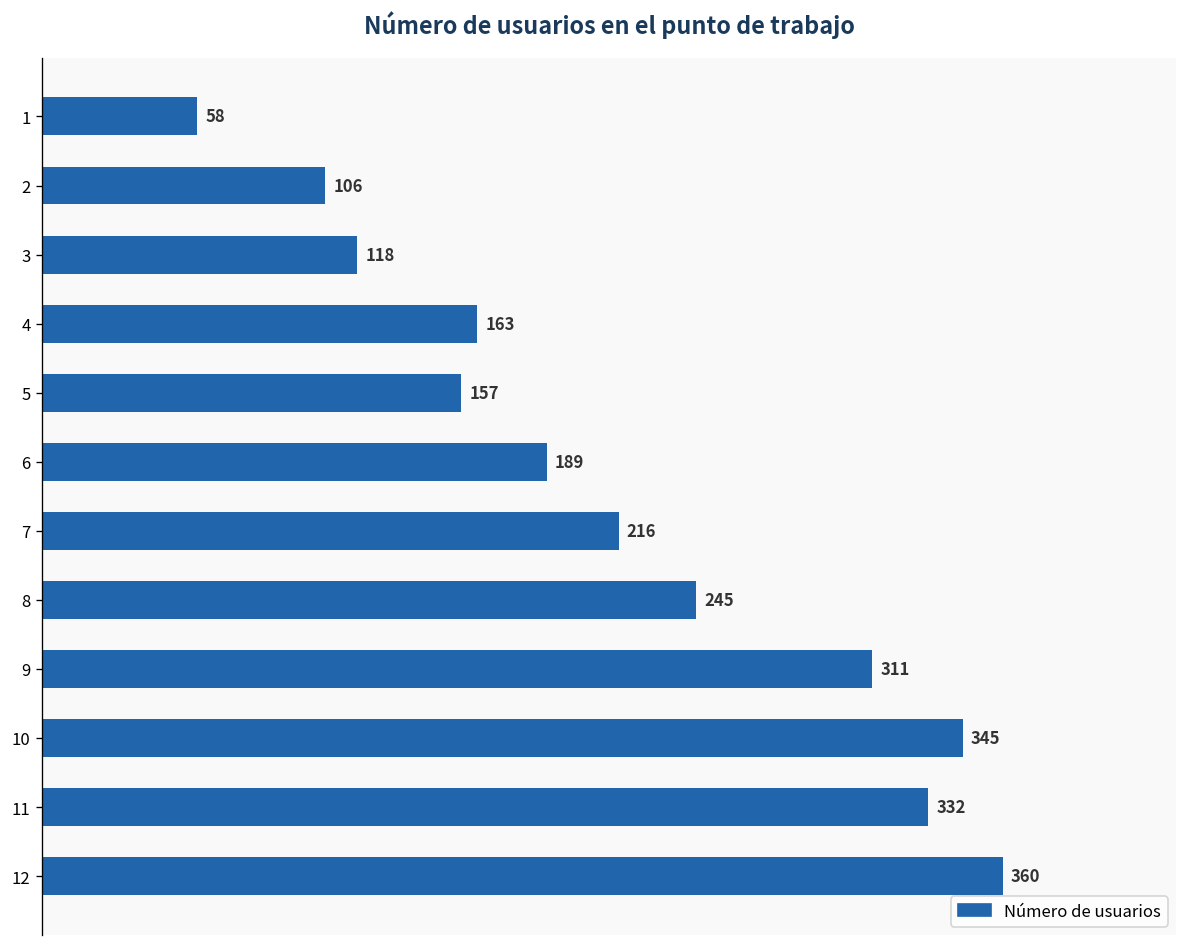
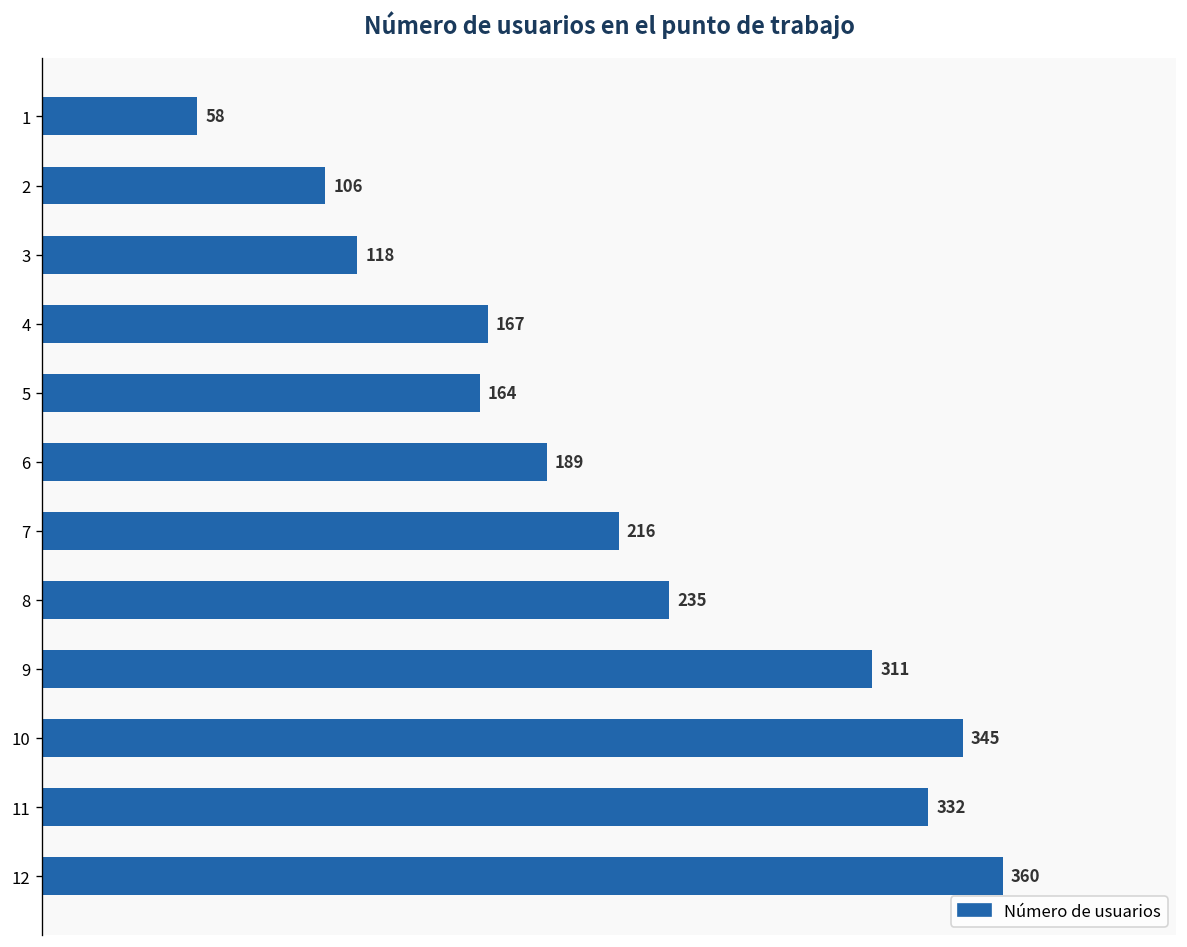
4: 163 -> 167
5: 157 -> 164
8: 245 -> 235
